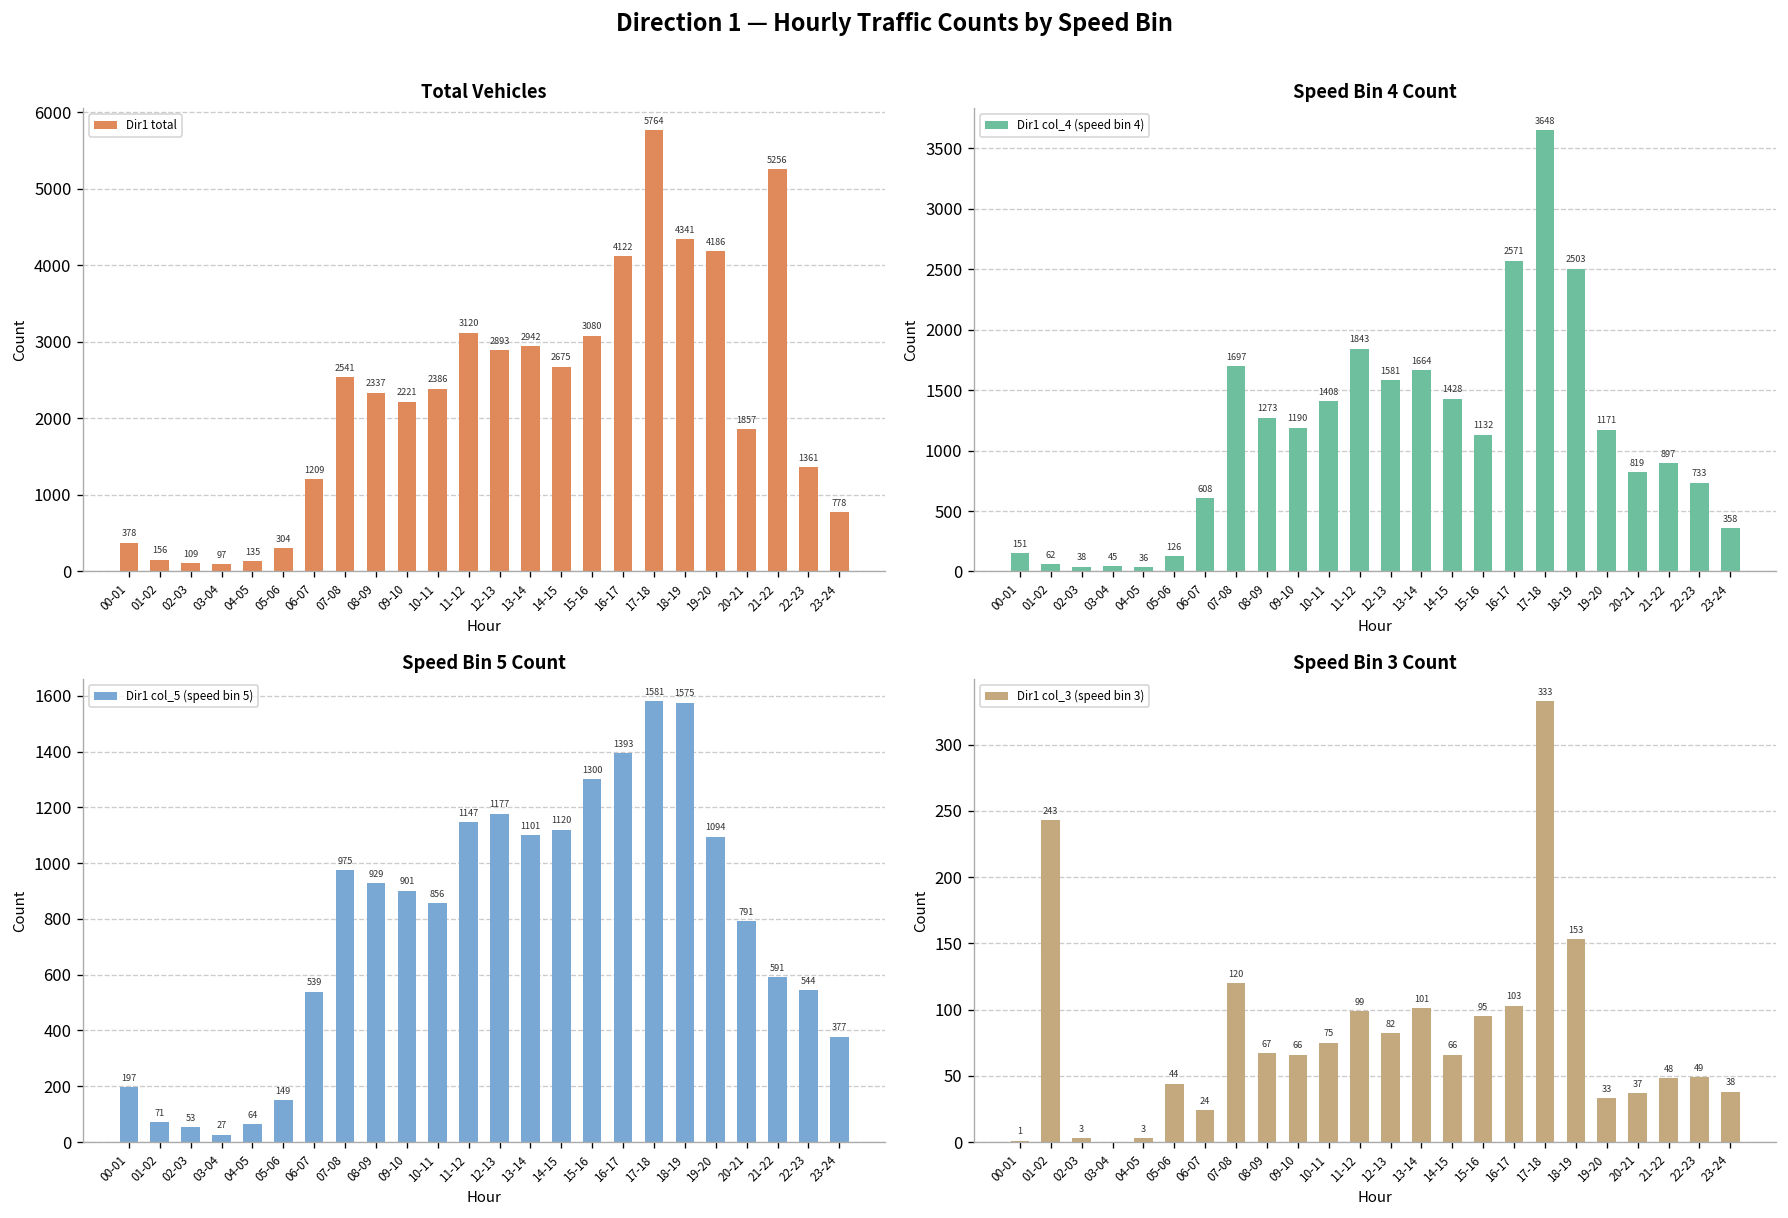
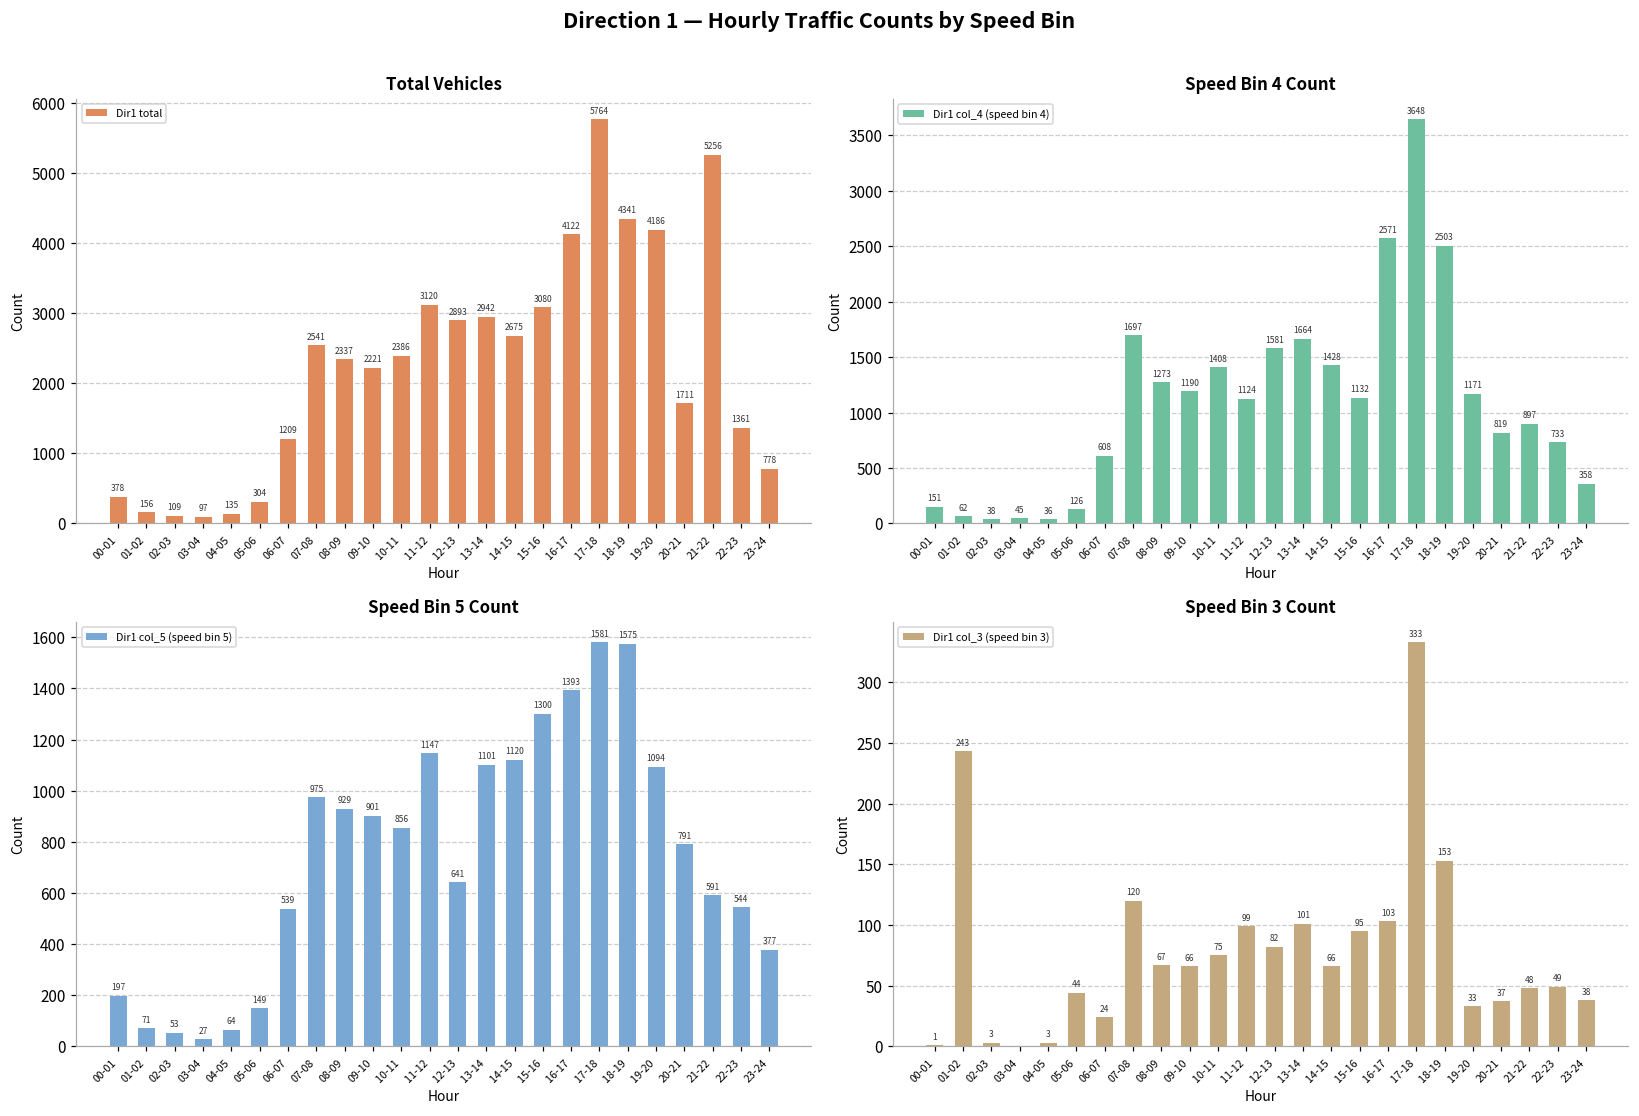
Total Vehicles, 20-21: 1857 -> 1711
Speed Bin 4 Count, 11-12: 1843 -> 1124
Speed Bin 5 Count, 12-13: 1177 -> 641
